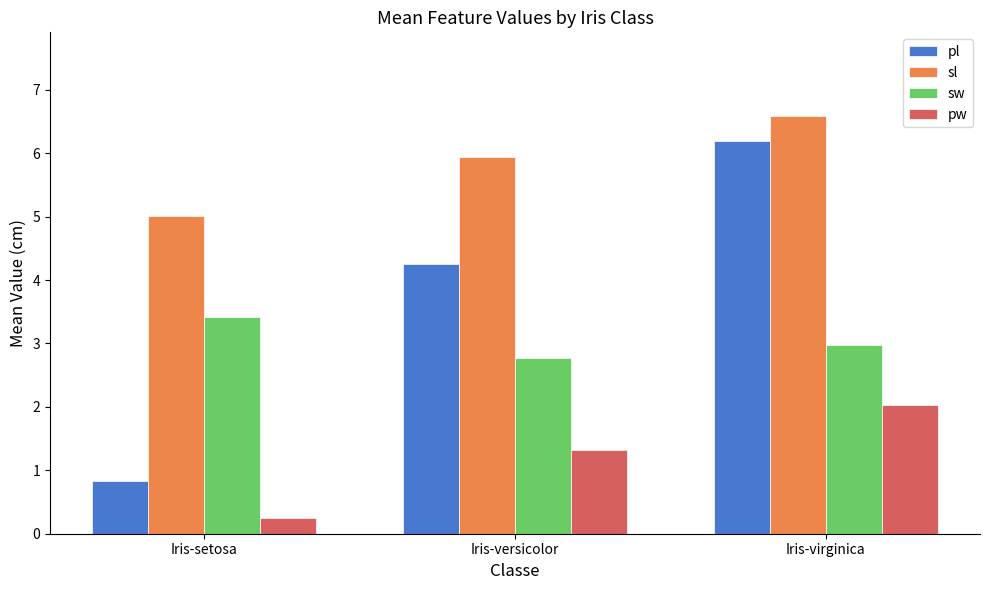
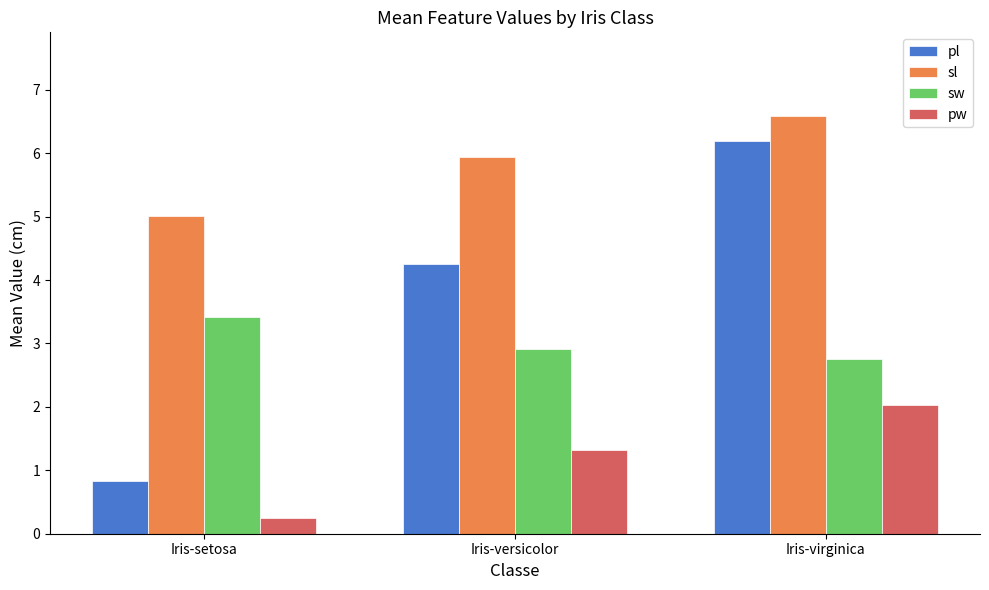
sw, Iris-versicolor: 2.8 -> 2.9
sw, Iris-virginica: 3.0 -> 2.8
